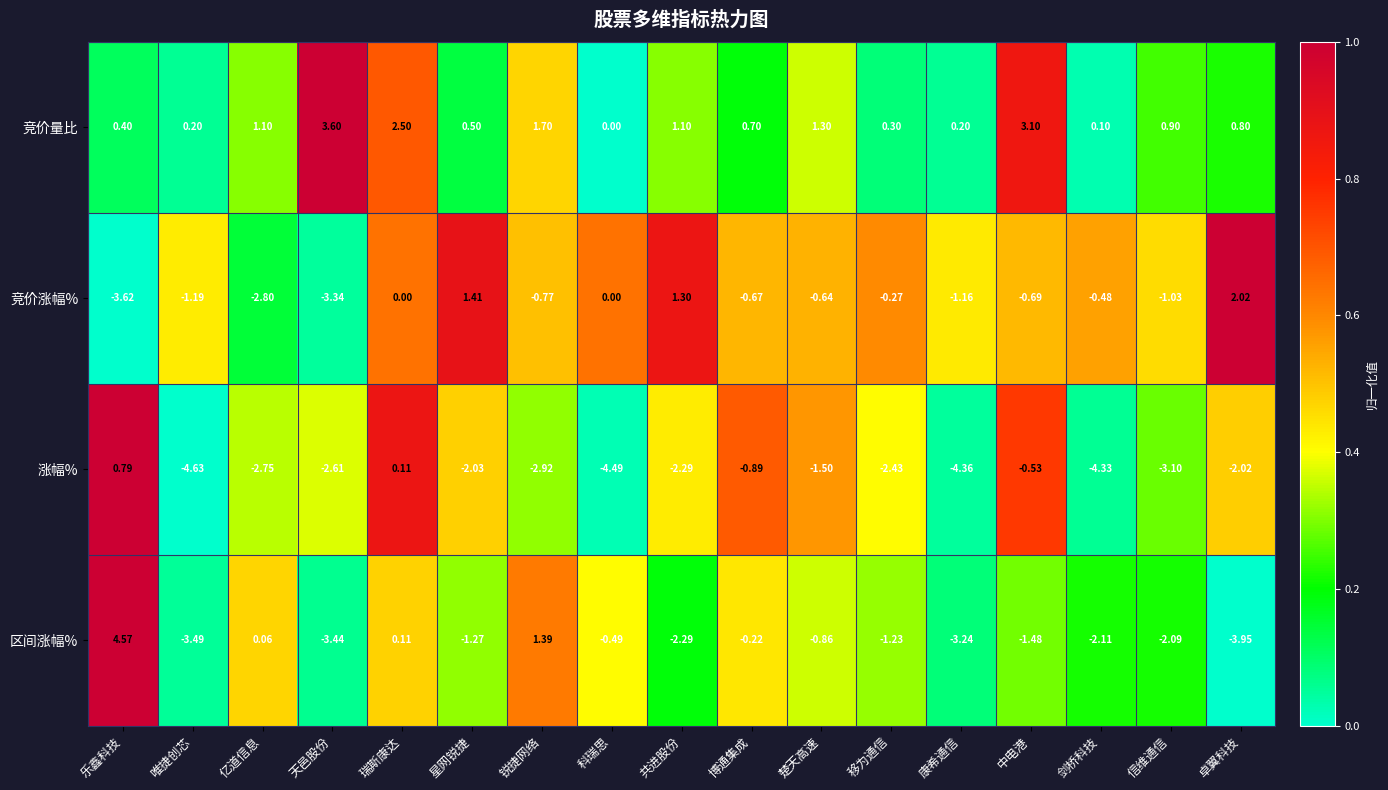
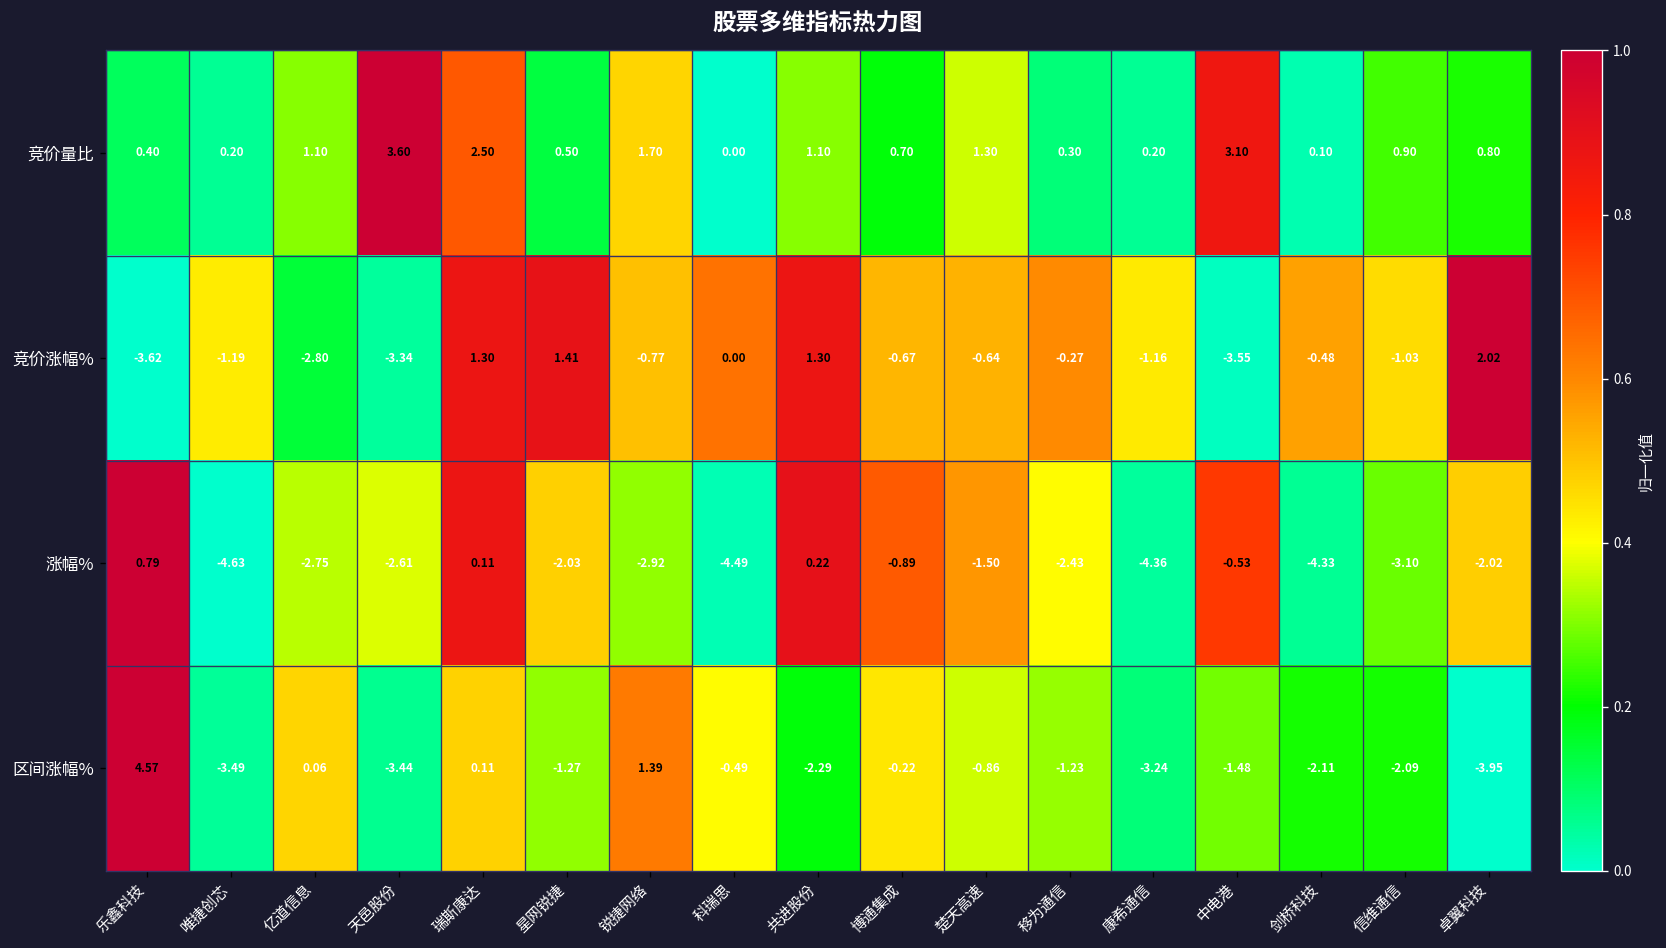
竞价涨幅%, 瑞斯康达: 0.00 -> 1.30
竞价涨幅%, 中电港: -0.69 -> -3.55
涨幅%, 共进股份: -2.29 -> 0.22
